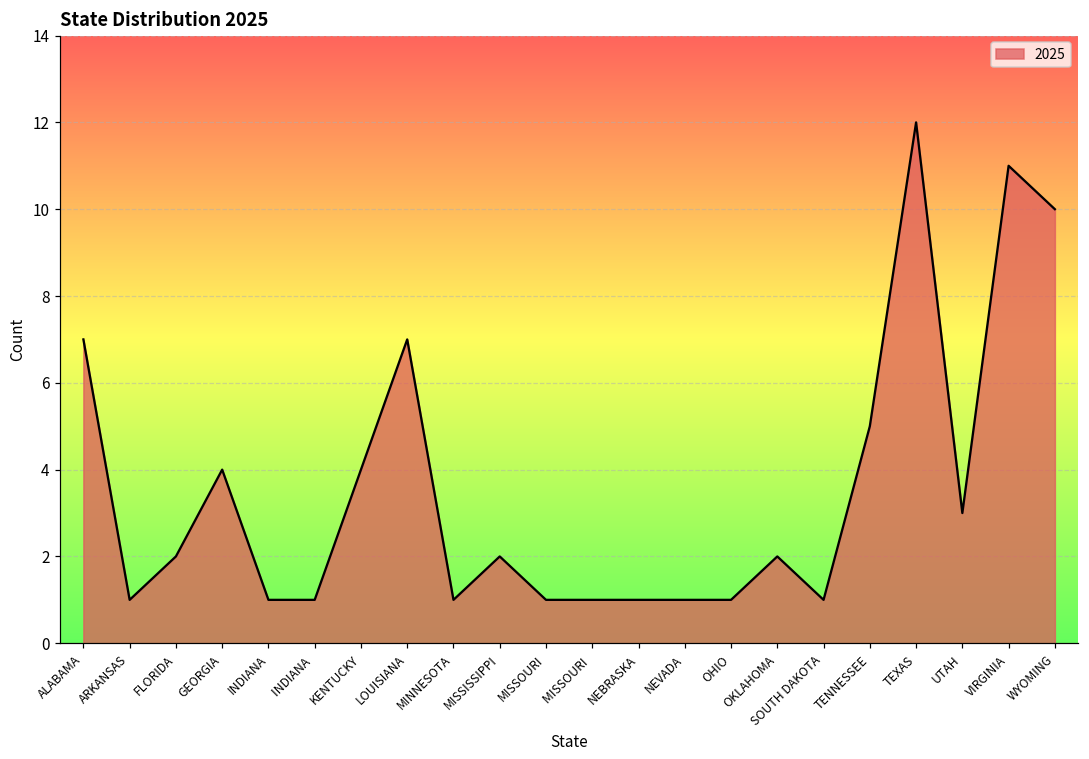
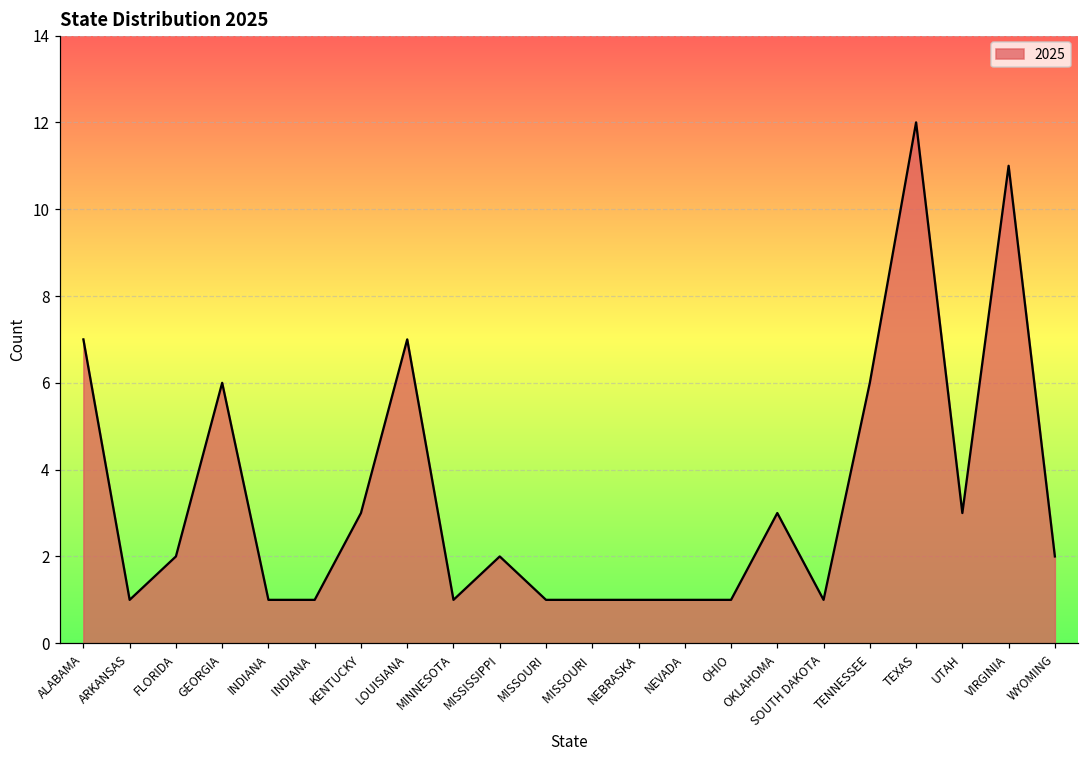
GEORGIA: 4 -> 6
KENTUCKY: 4 -> 3
OKLAHOMA: 2 -> 3
TENNESSEE: 5 -> 6
WYOMING: 10 -> 2
